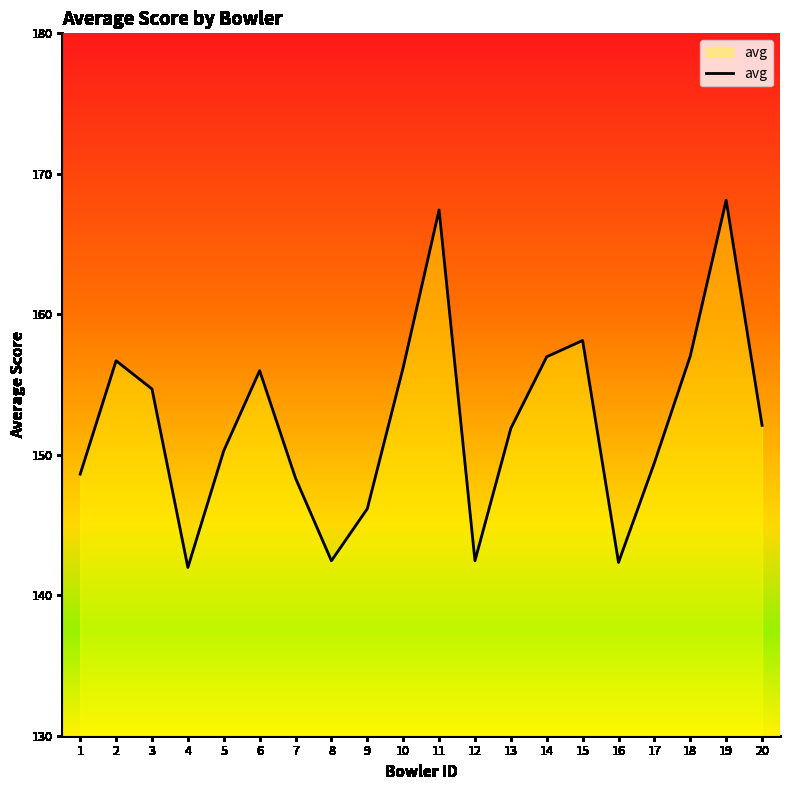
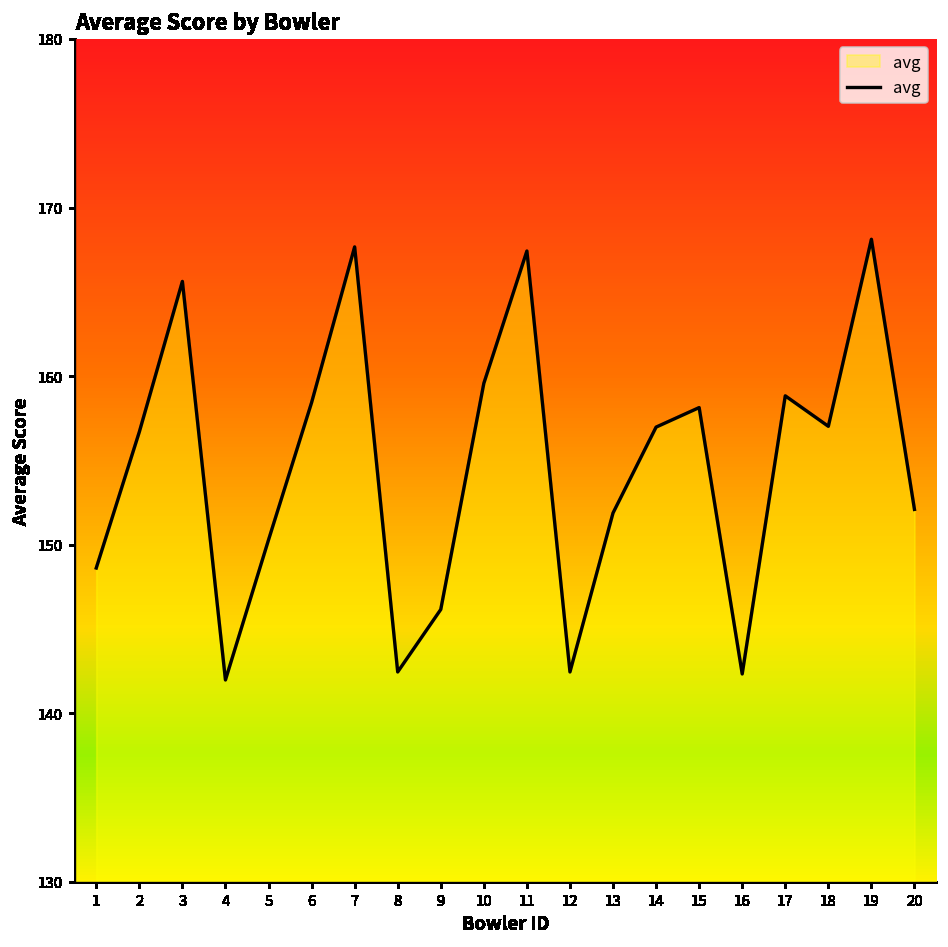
3: 154.7 -> 165.6
6: 156.0 -> 158.4
7: 148.3 -> 167.7
10: 156.2 -> 159.6
17: 149.4 -> 158.8
